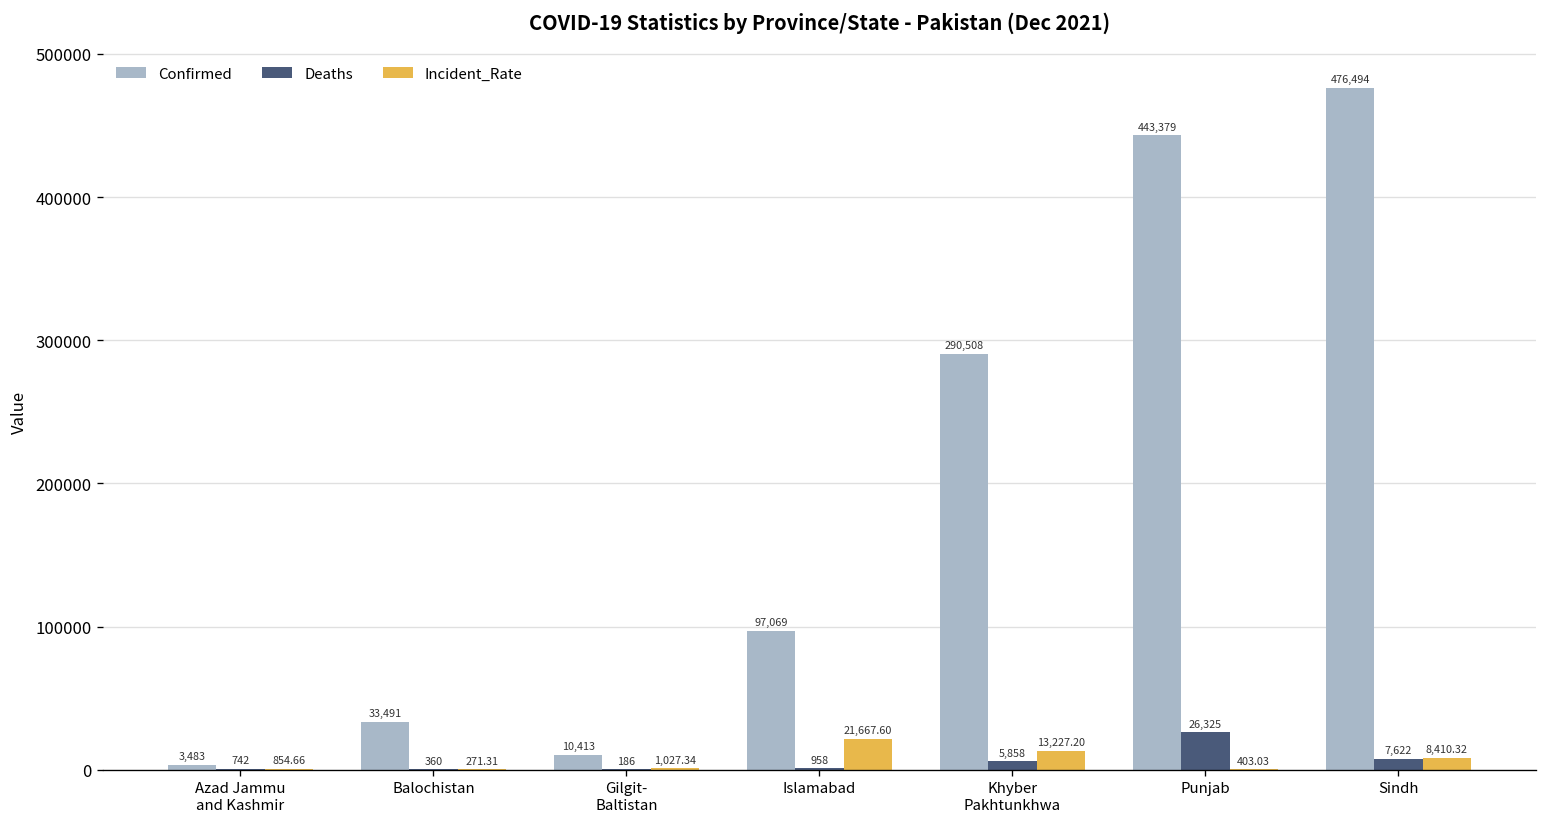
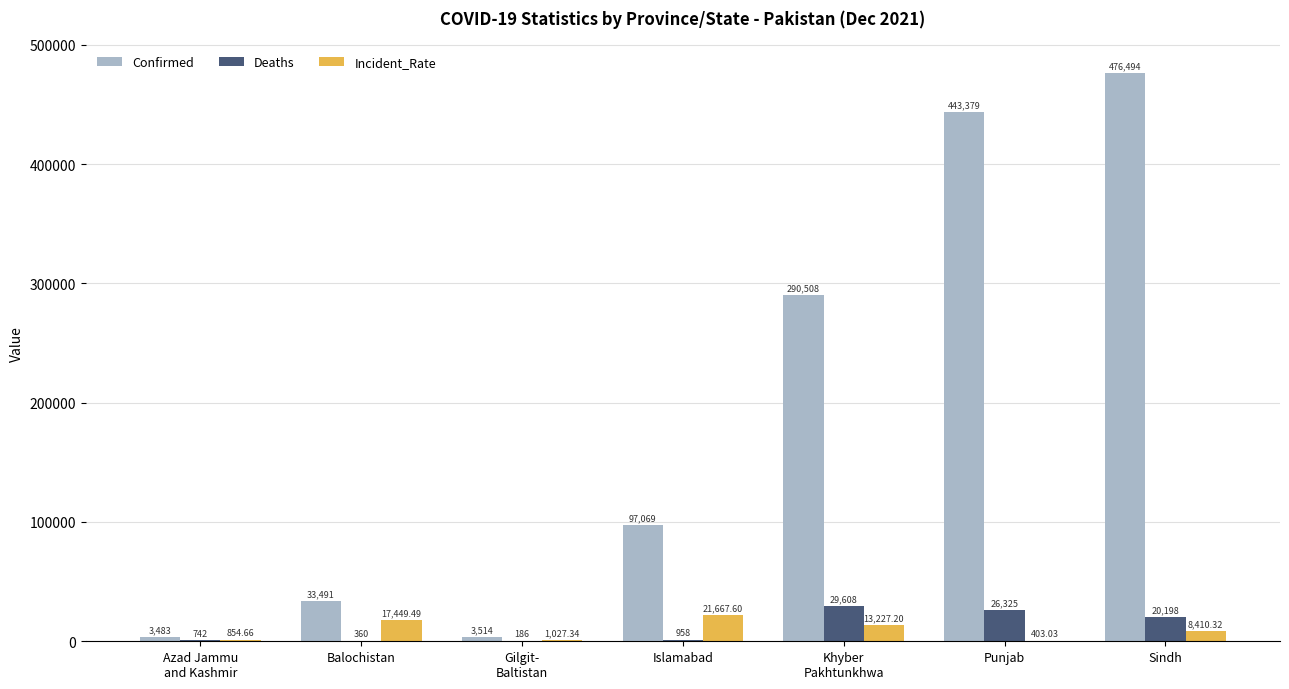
Incident_Rate, Balochistan: 271.31 -> 17,449.49
Confirmed, Gilgit- Baltistan: 10,413 -> 3,514
Deaths, Khyber Pakhtunkhwa: 5,858 -> 29,608
Deaths, Sindh: 7,622 -> 20,198
